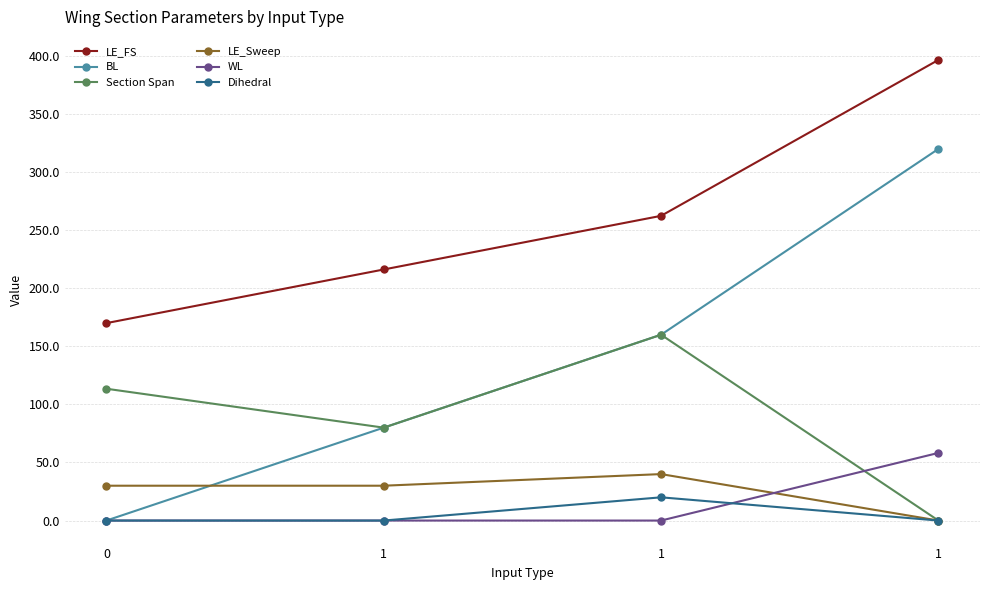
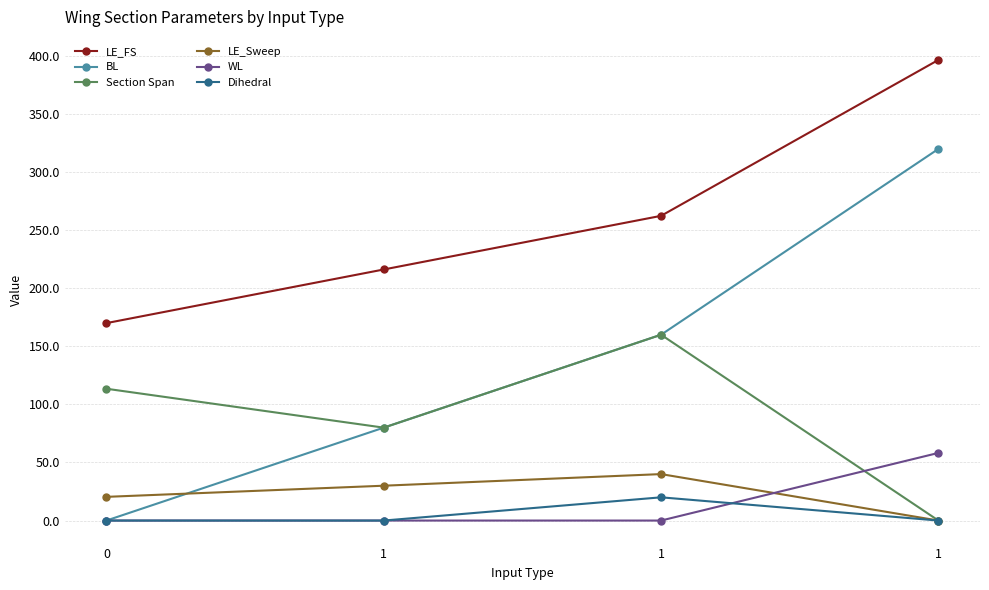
LE_Sweep, 0: 30 -> 20
